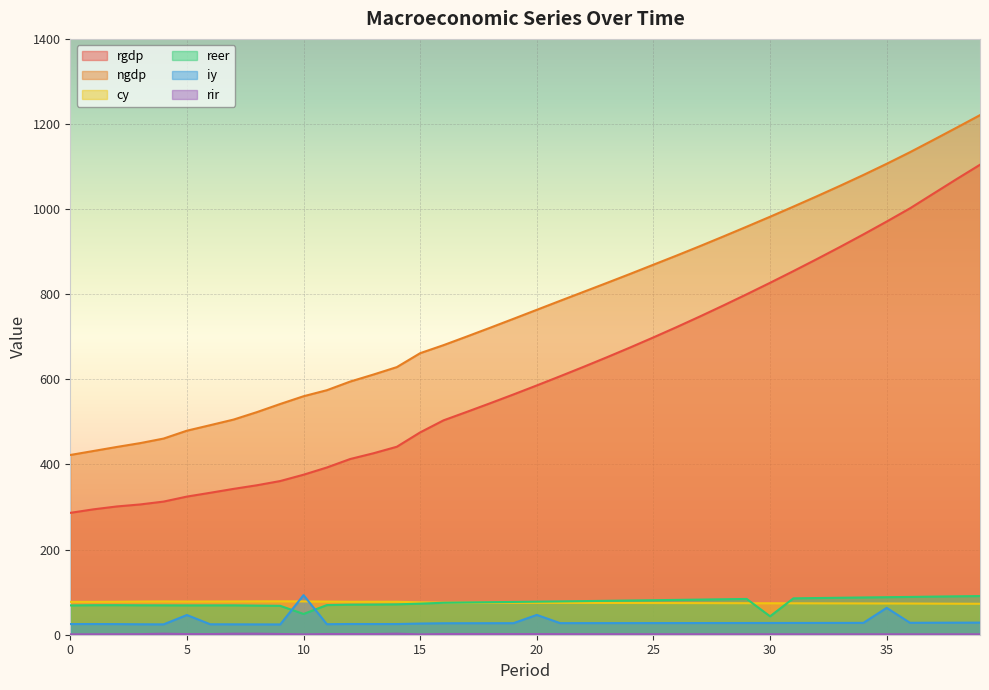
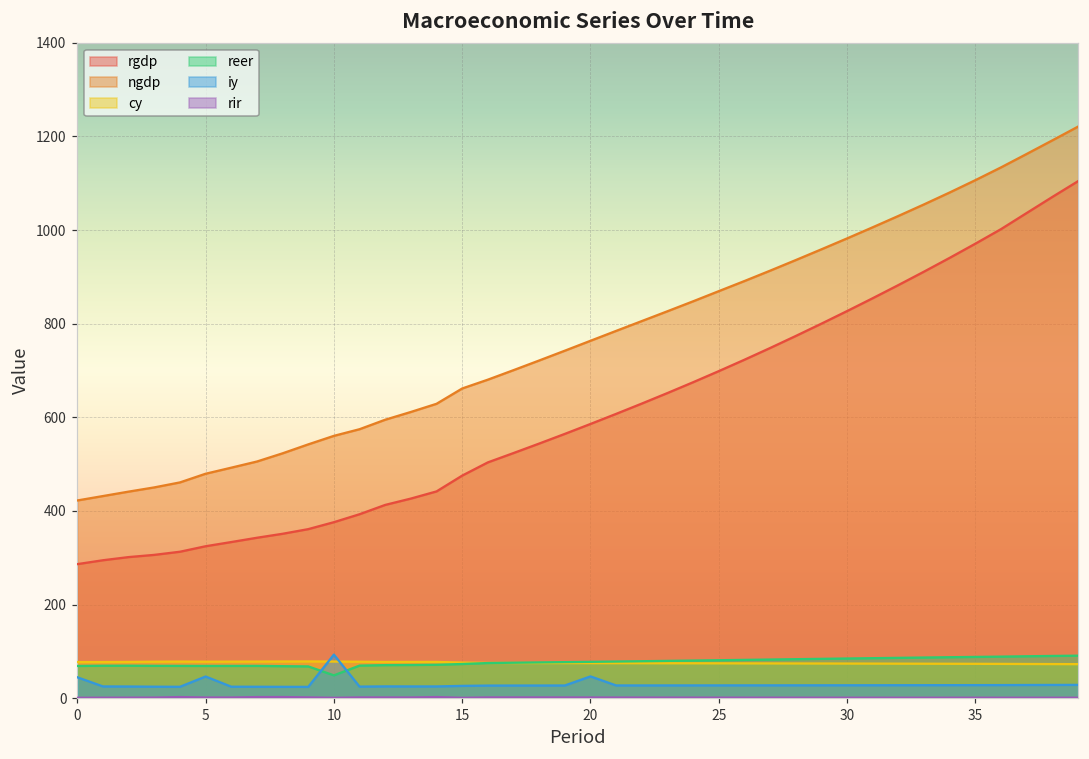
iy, 0: 30 -> 40
reer, 30: 40 -> 80
iy, 35: 60 -> 30
